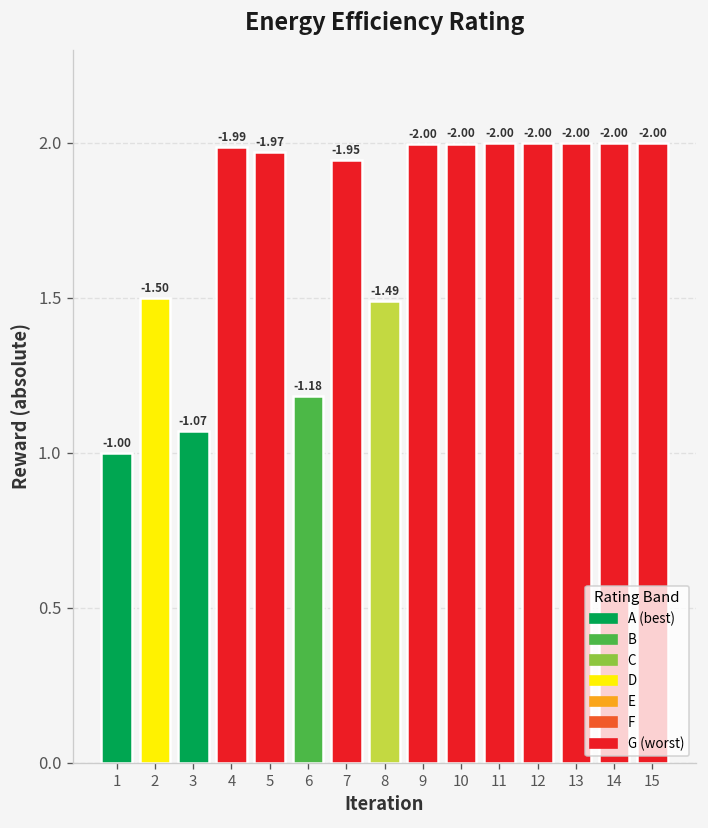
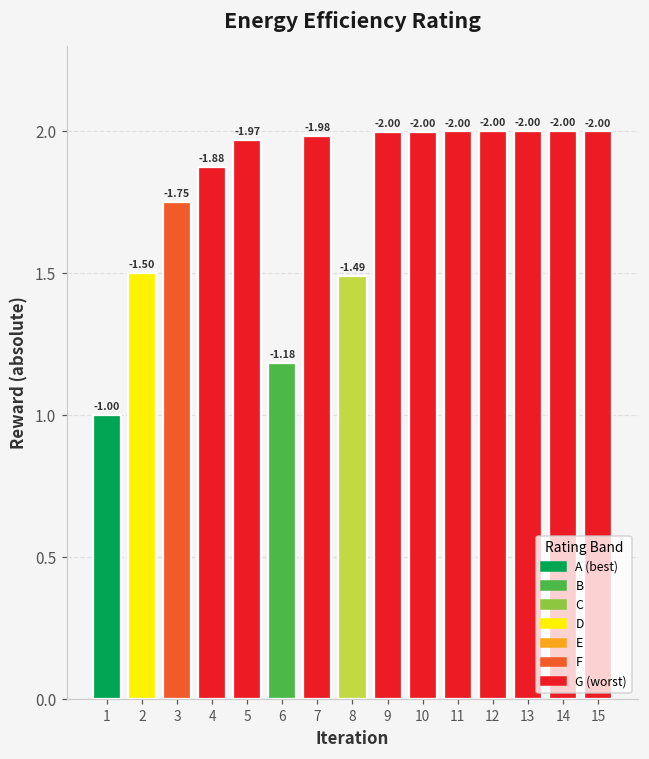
3: -1.07 -> -1.75
4: -1.99 -> -1.88
7: -1.95 -> -1.98
